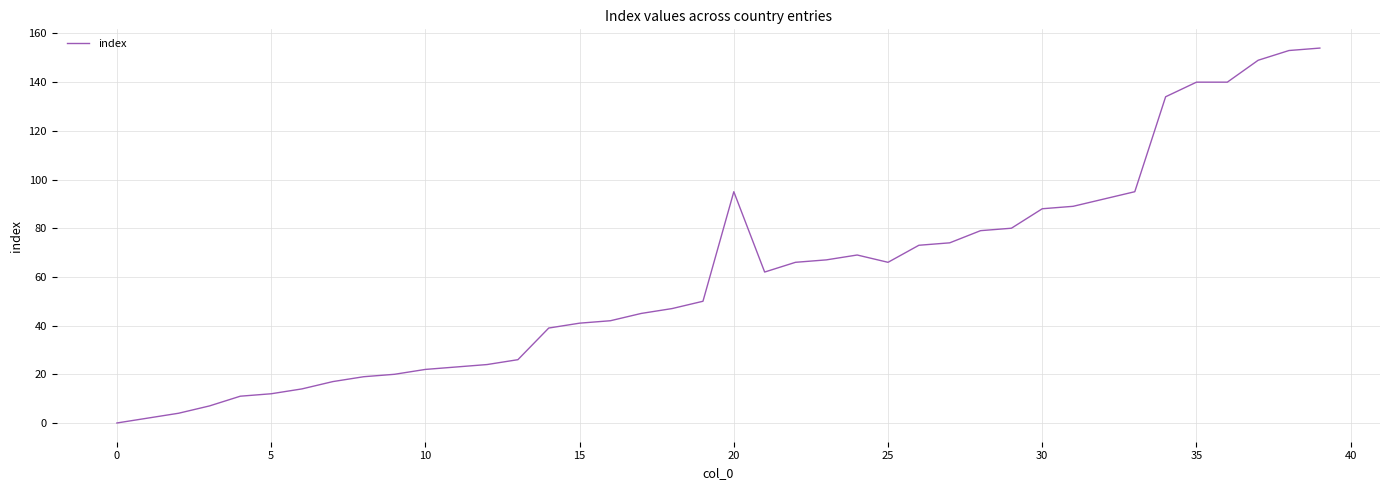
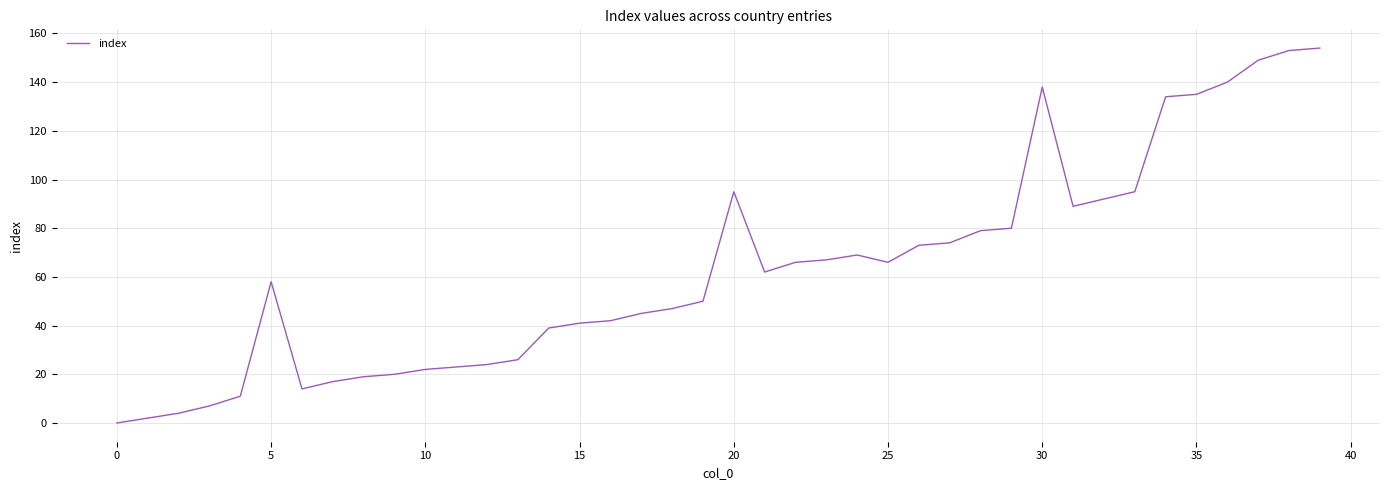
5: 12 -> 58
30: 88 -> 138
35: 140 -> 135
